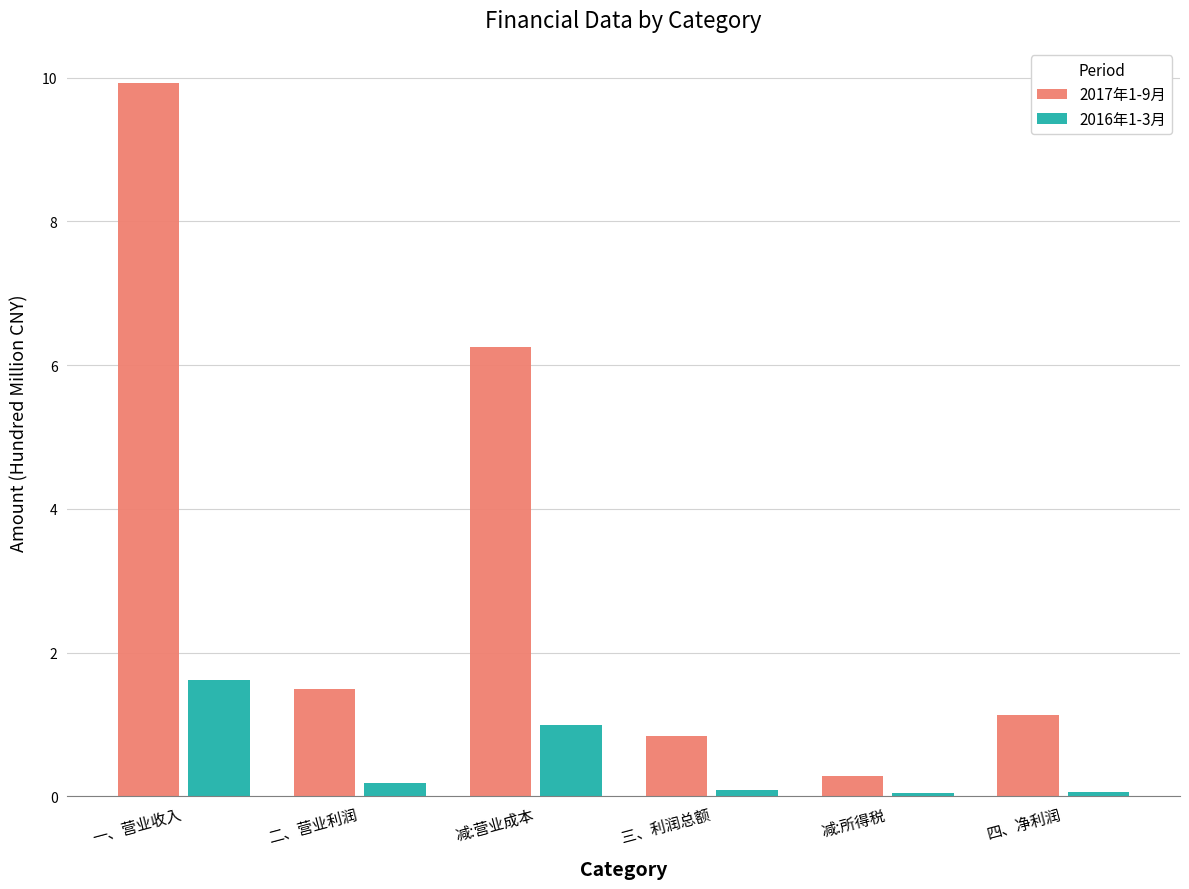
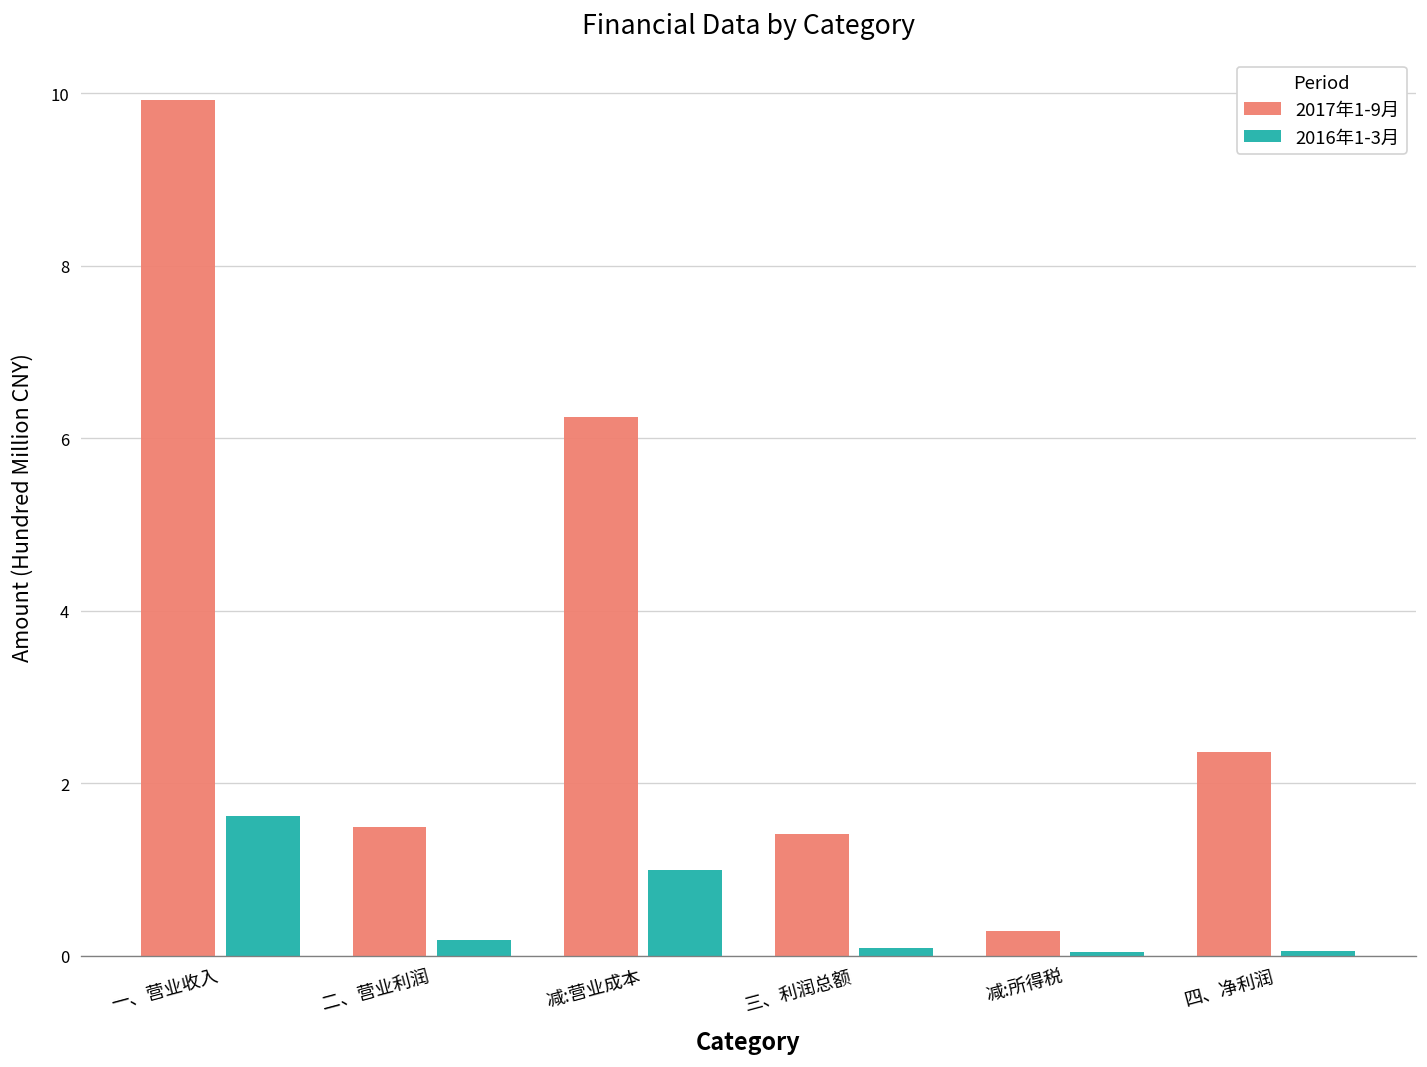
2017年1-9月, 三、利润总额: 0.8 -> 1.4
2017年1-9月, 四、净利润: 1.1 -> 2.4
